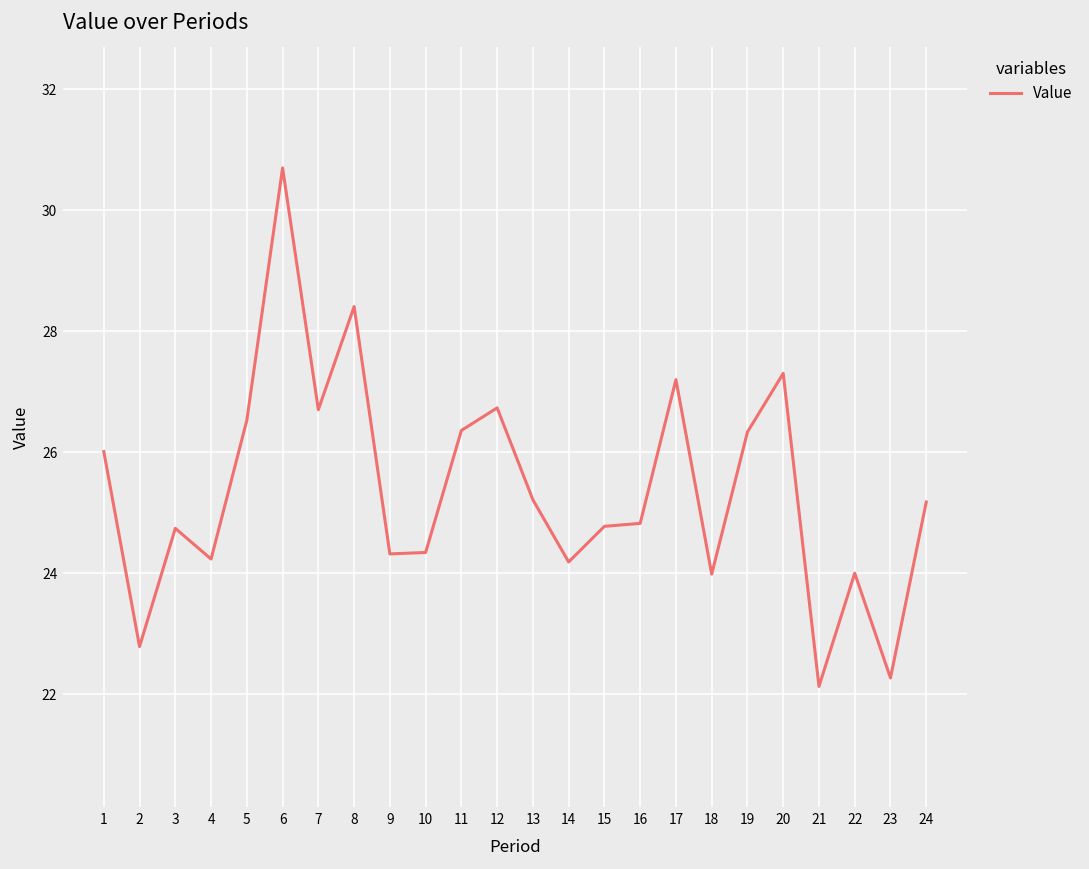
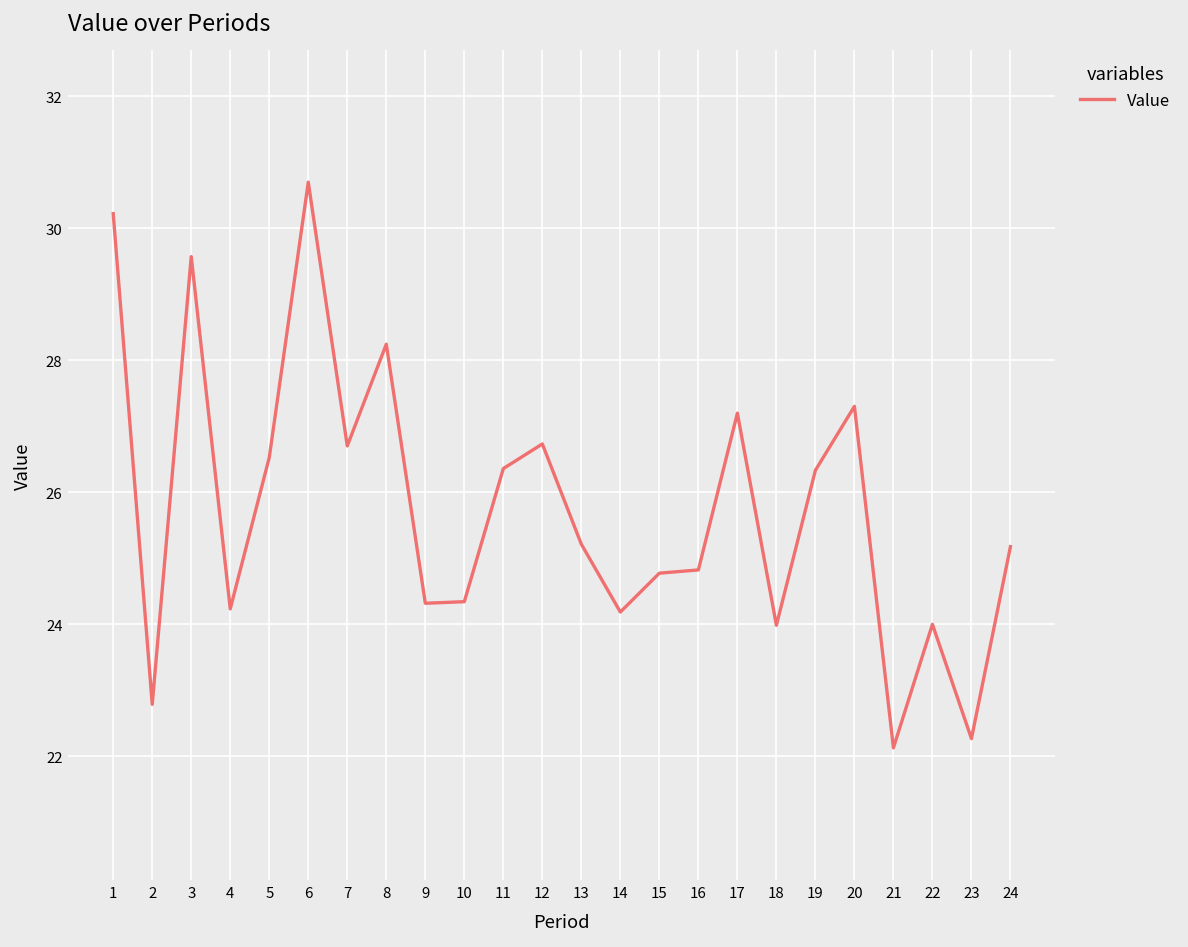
1: 26.0 -> 30.2
3: 24.7 -> 29.6
8: 28.4 -> 28.2
